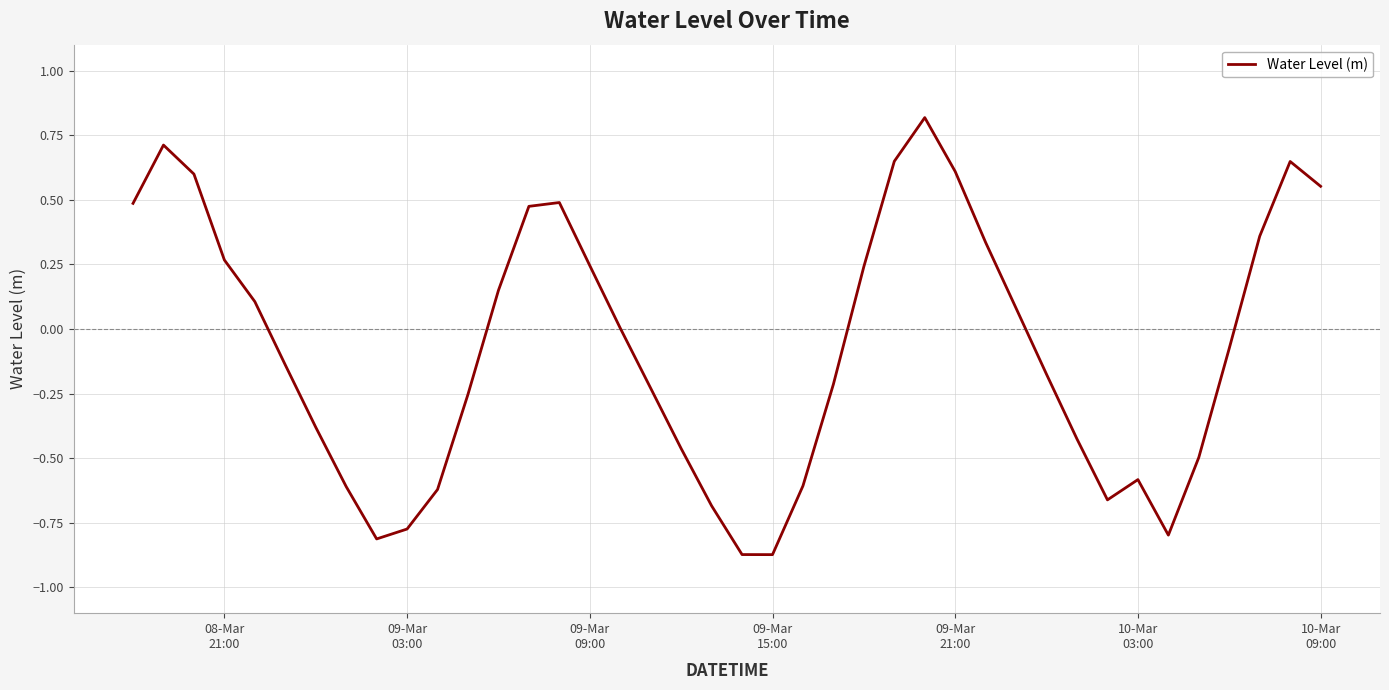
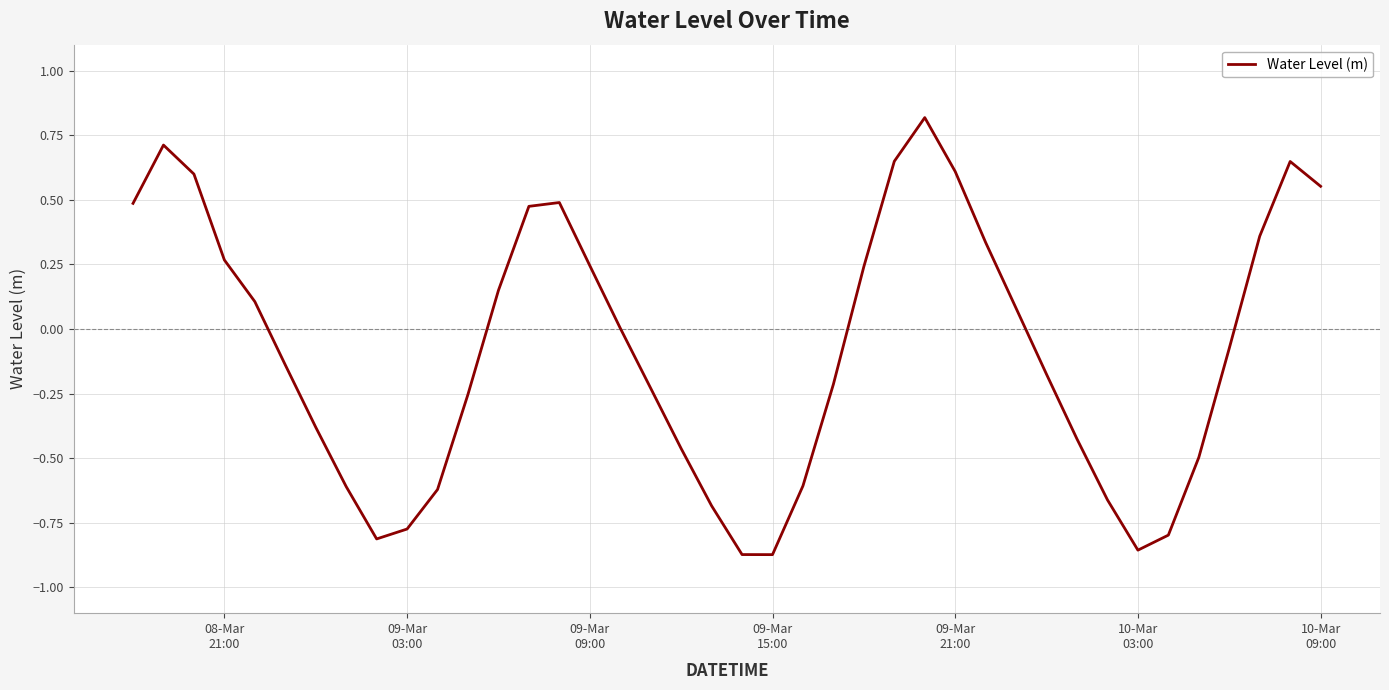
10-Mar 03:00: -0.58 -> -0.86
